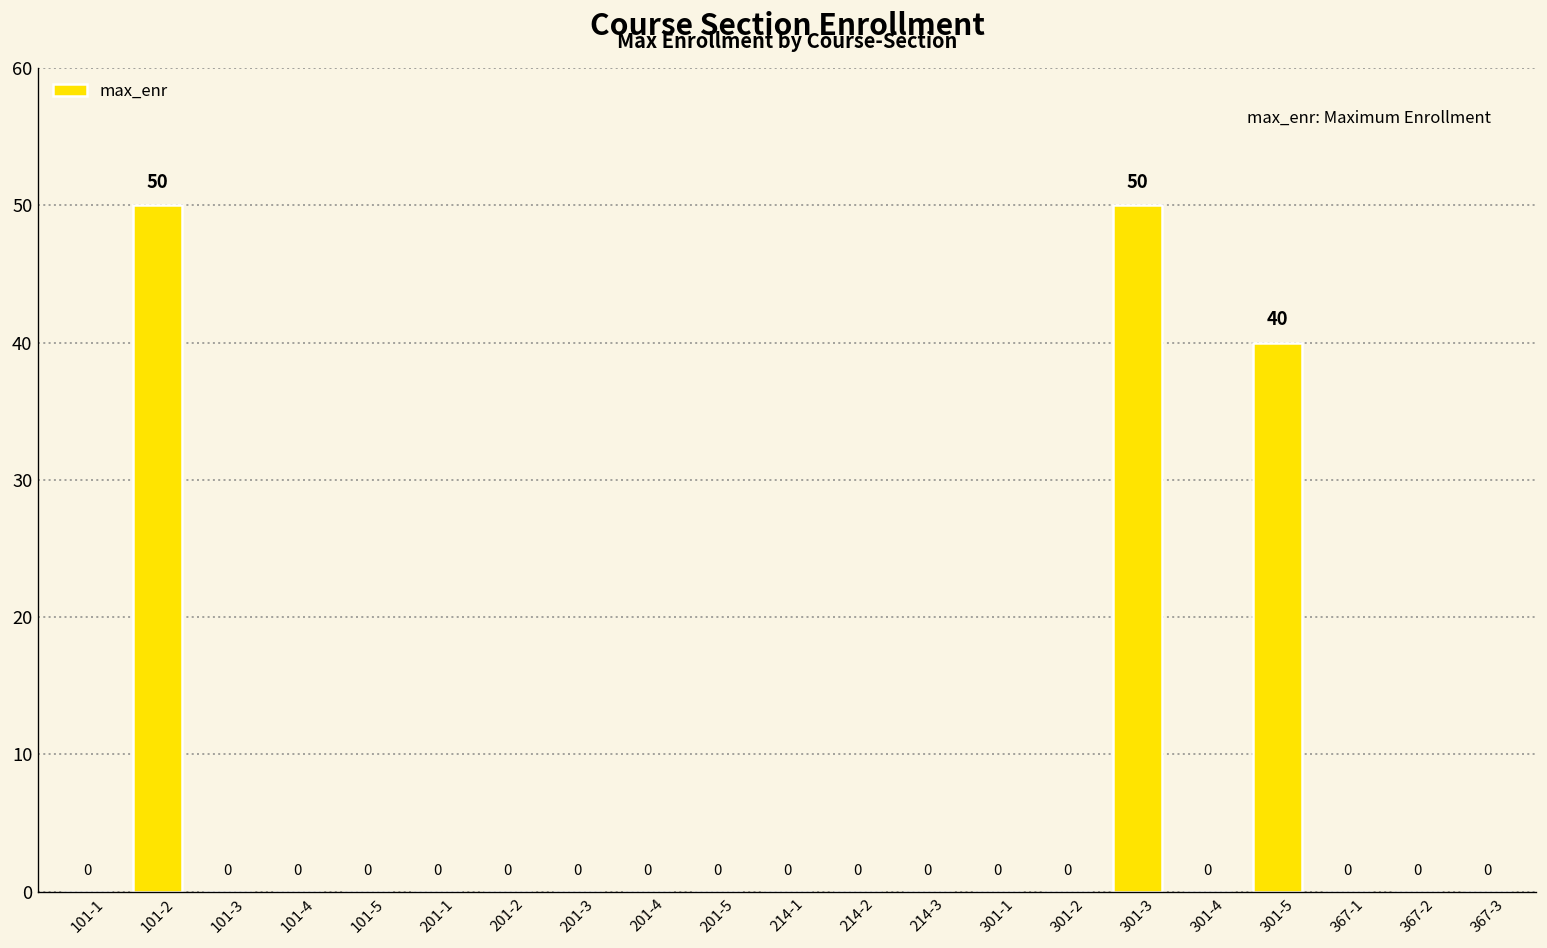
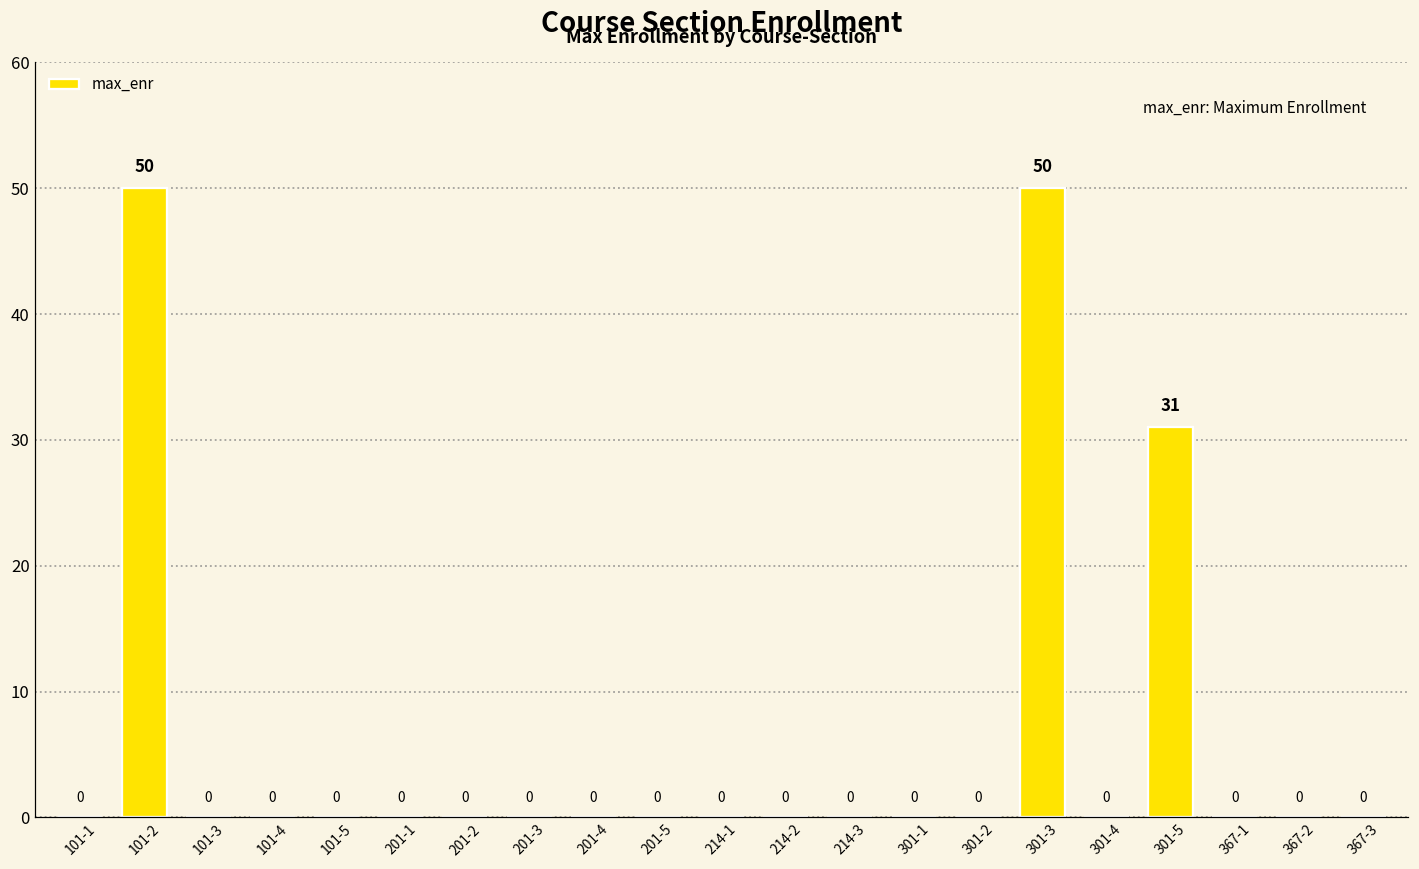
301-5: 40 -> 31
